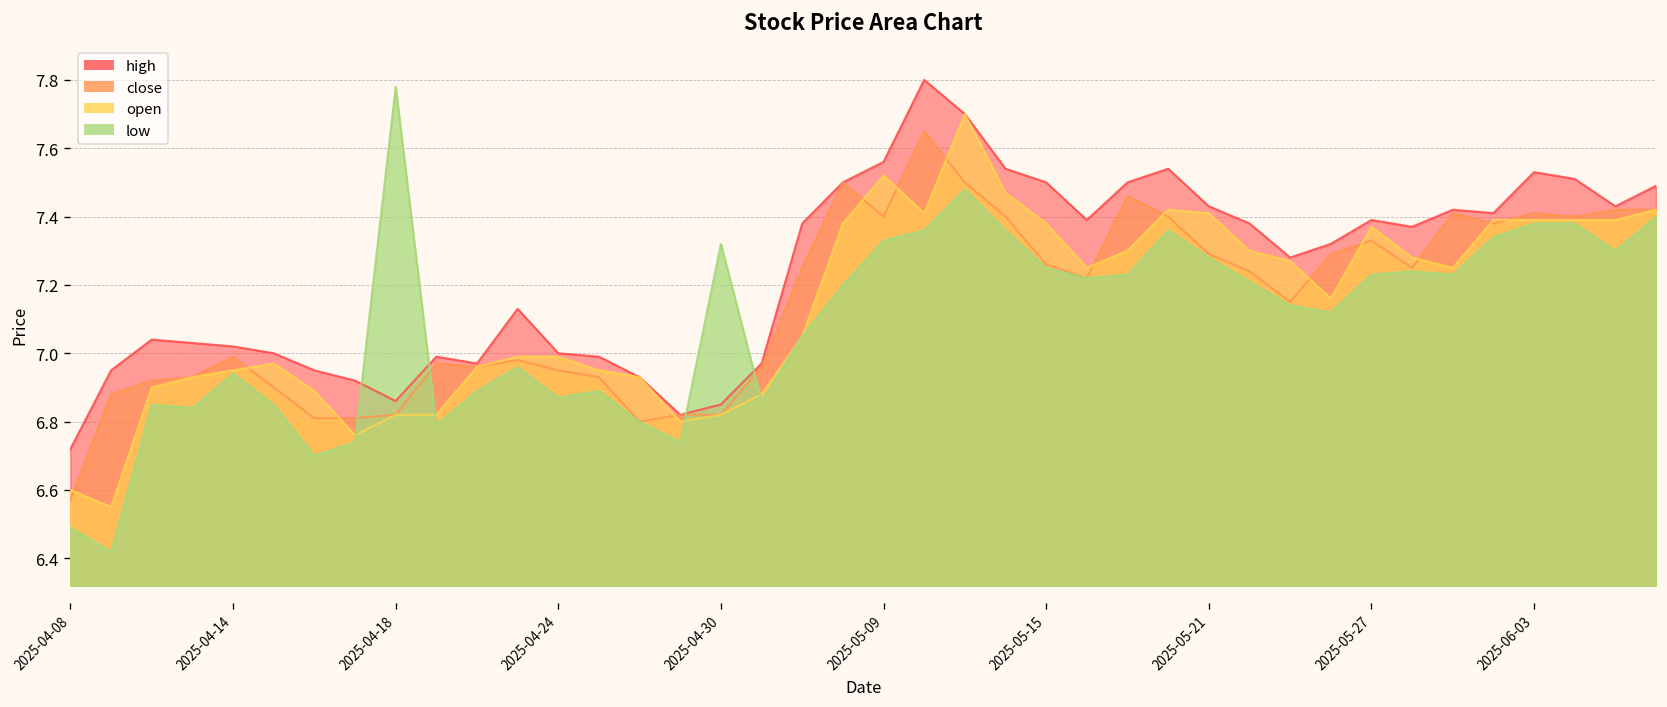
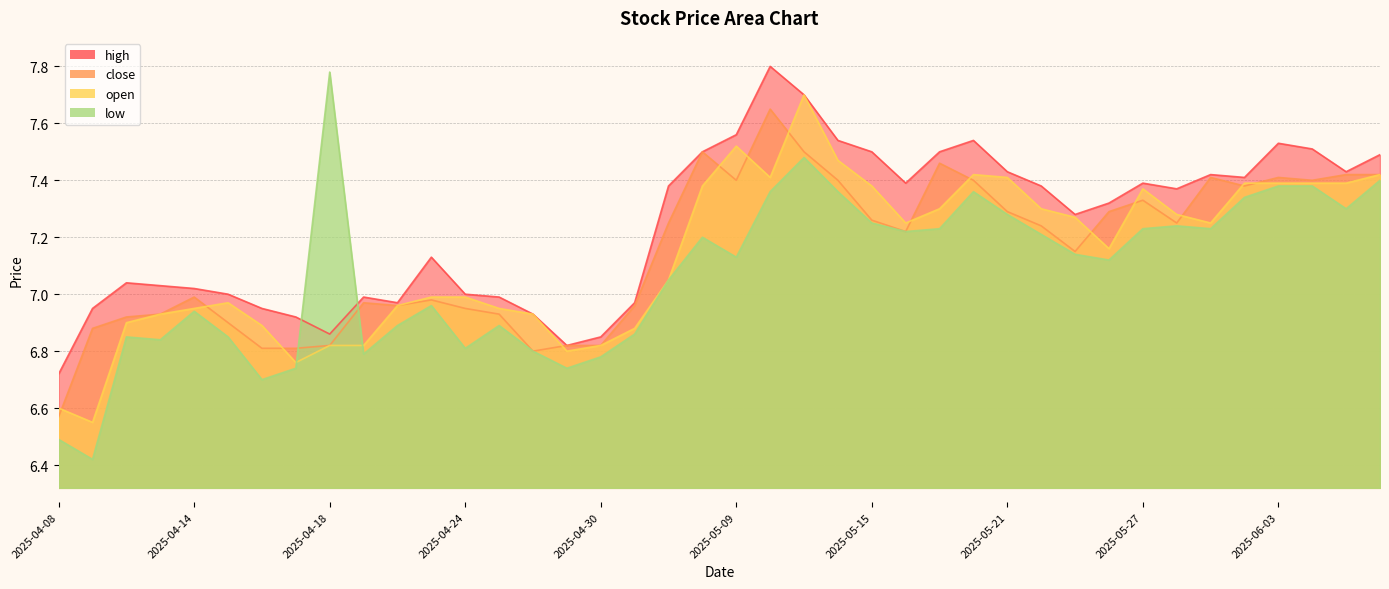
low, 2025-04-24: 6.87 -> 6.81
low, 2025-04-30: 7.32 -> 6.78
low, 2025-05-09: 7.33 -> 7.13
